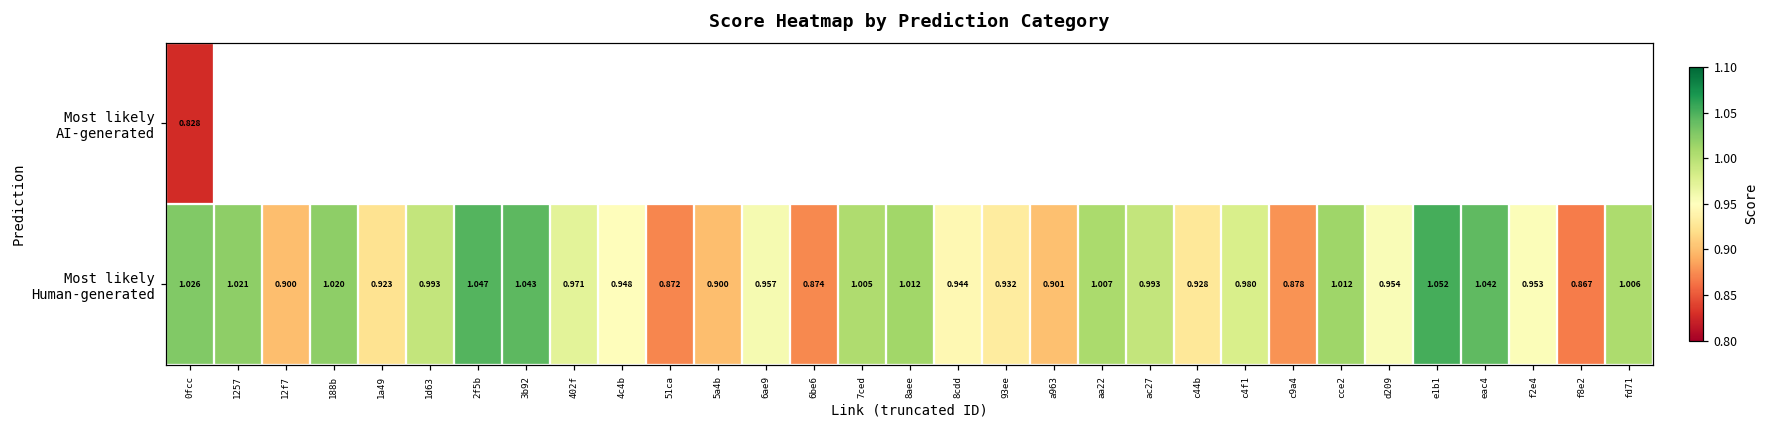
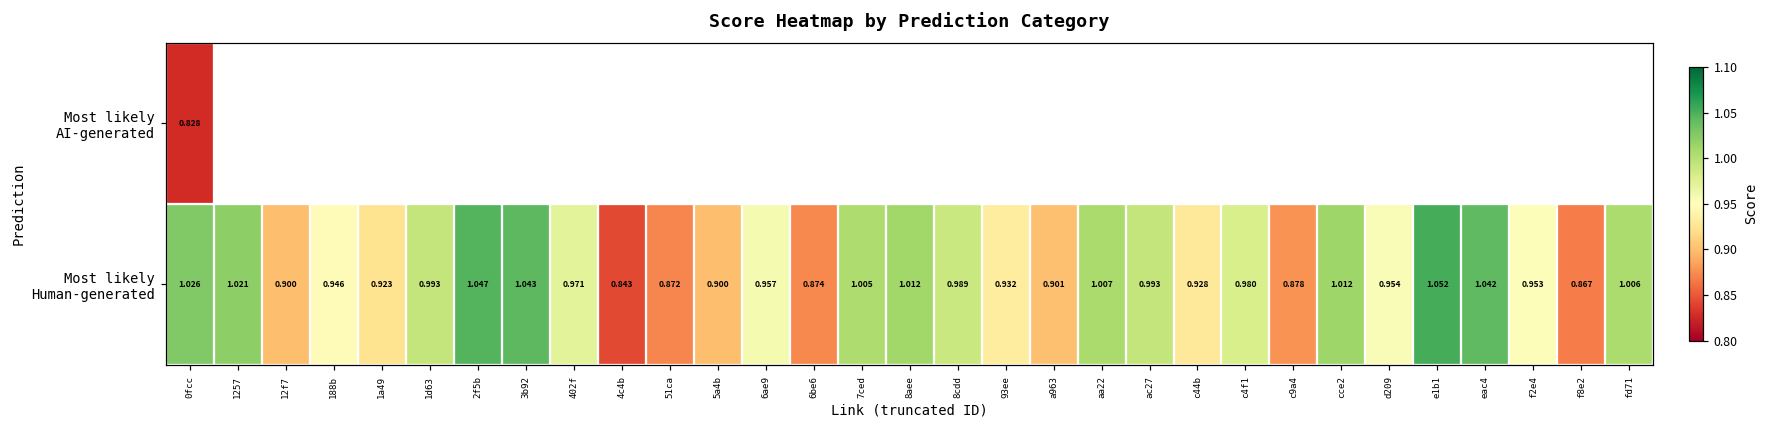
Most likely Human-generated, 188b: 1.020 -> 0.946
Most likely Human-generated, 4c4b: 0.948 -> 0.843
Most likely Human-generated, 8cdd: 0.944 -> 0.989
